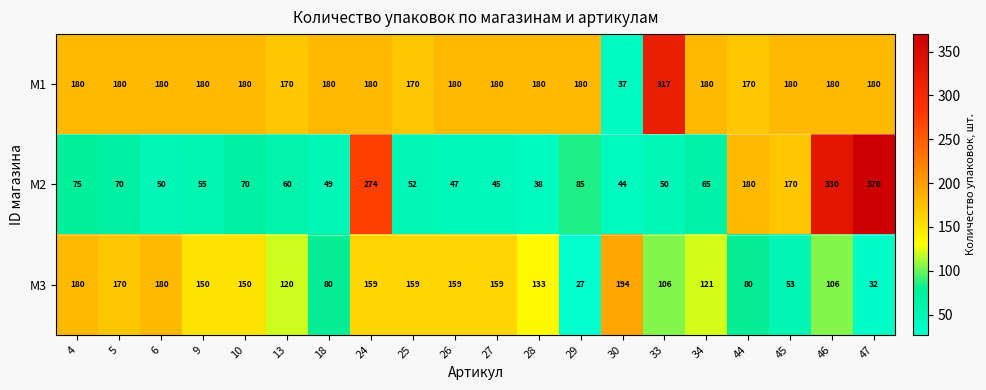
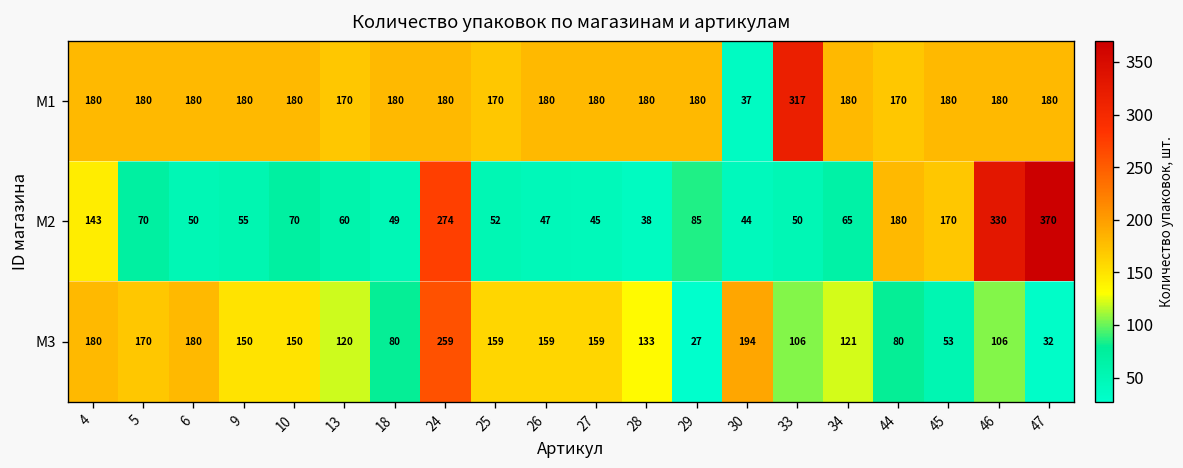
M2, 4: 75 -> 143
M3, 24: 159 -> 259
